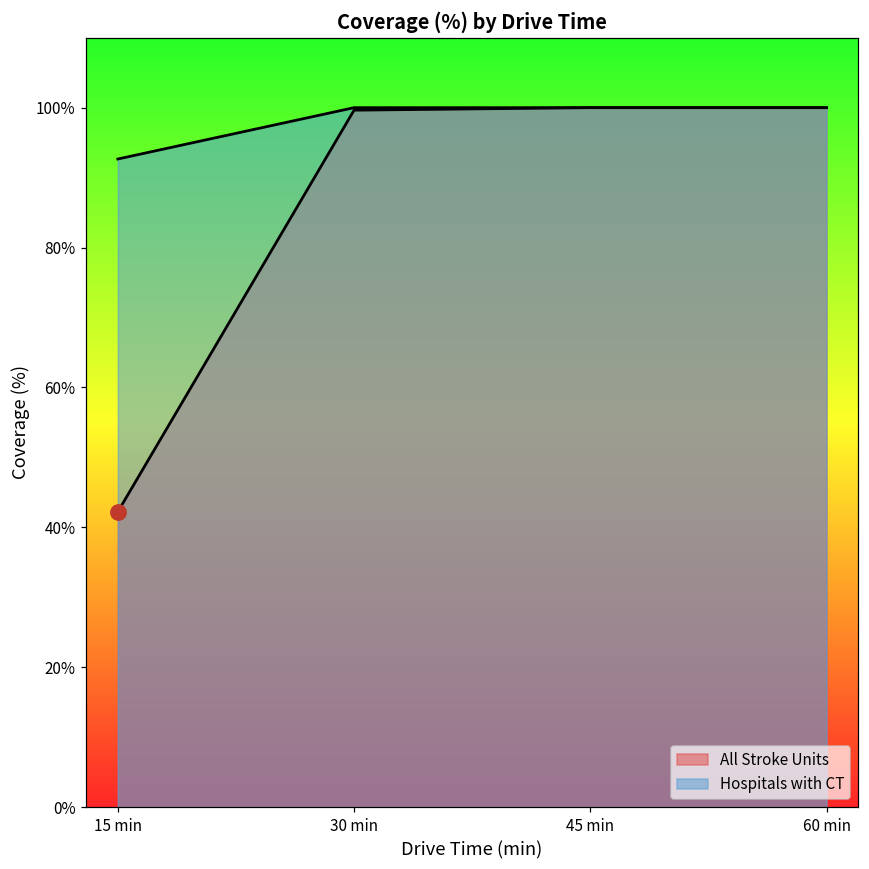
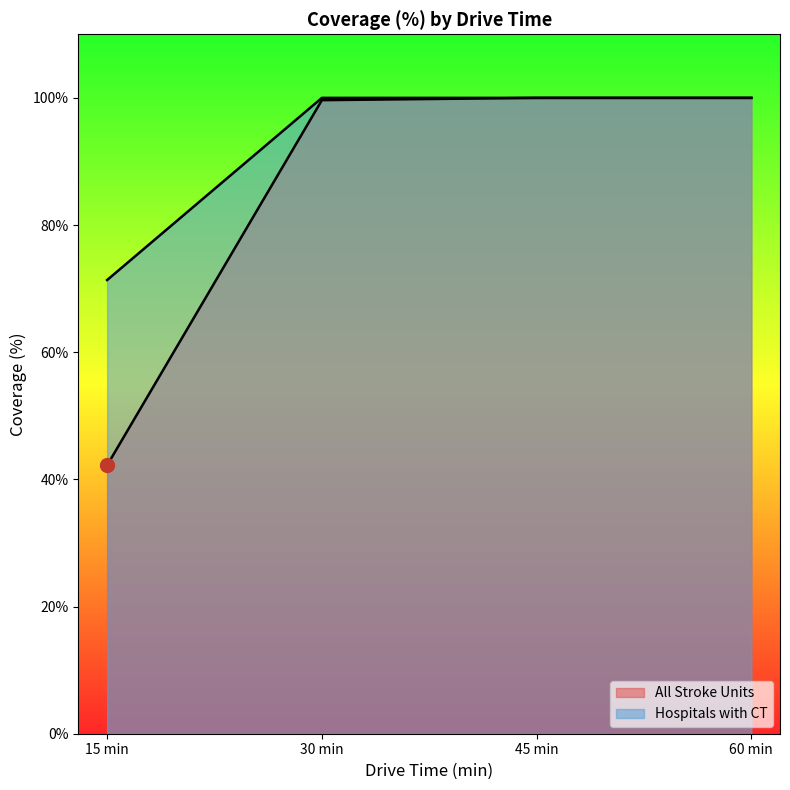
Hospitals with CT, 15 min: 93% -> 71%
